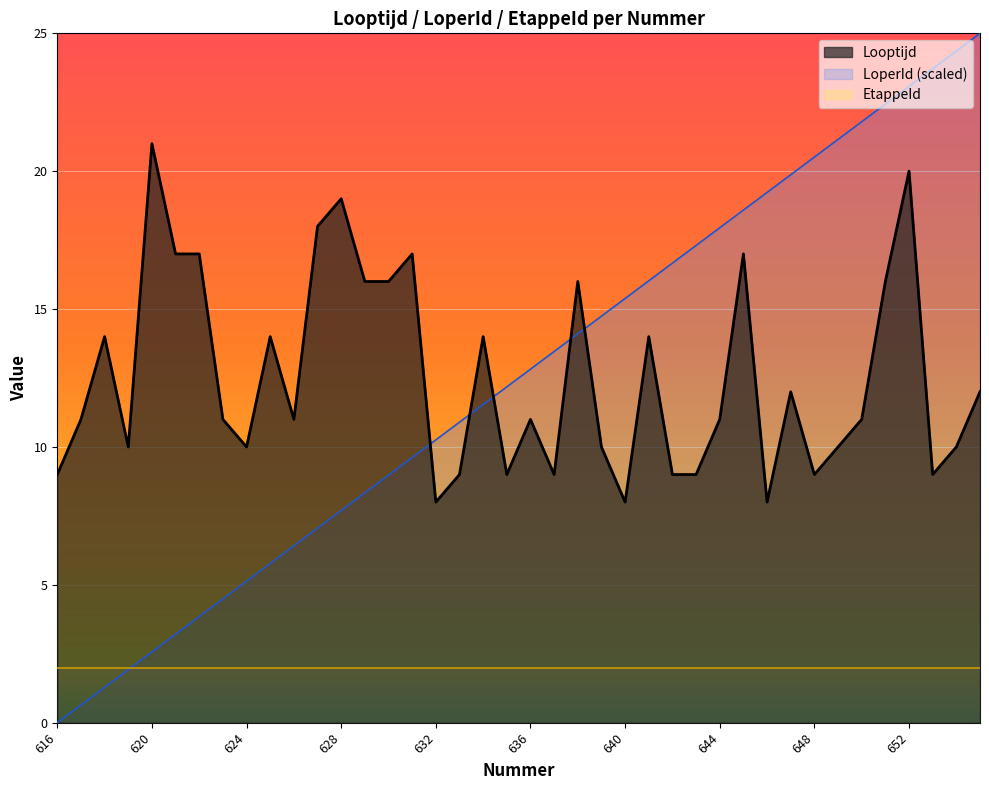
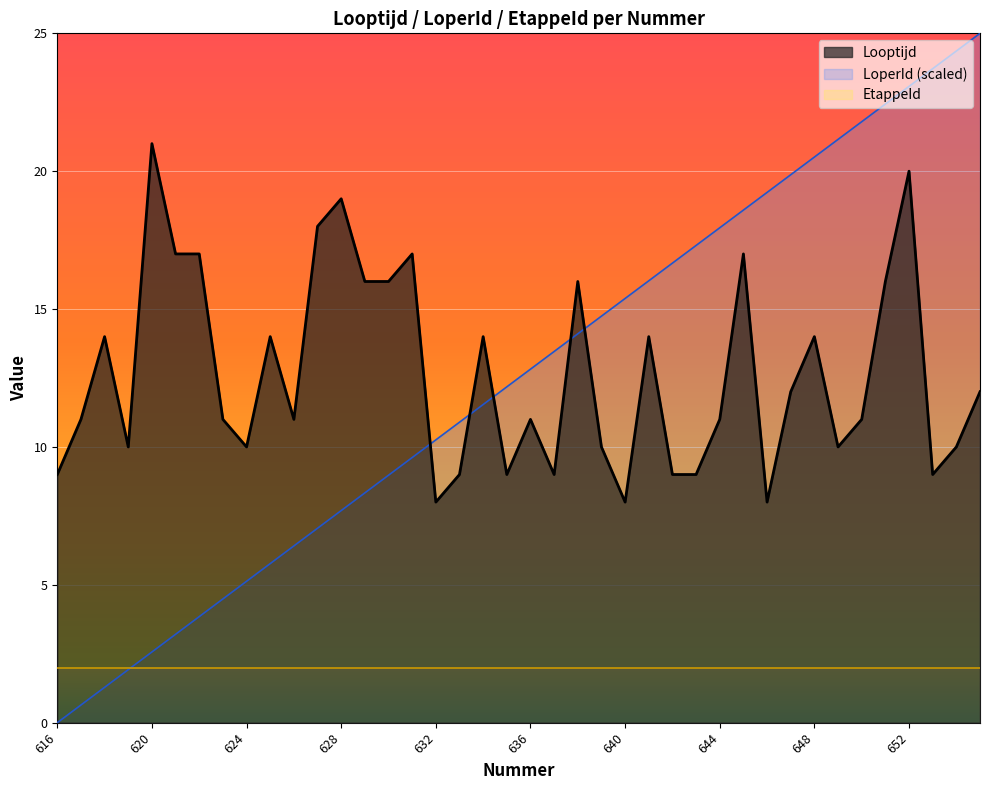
Looptijd, 648: 9 -> 14
